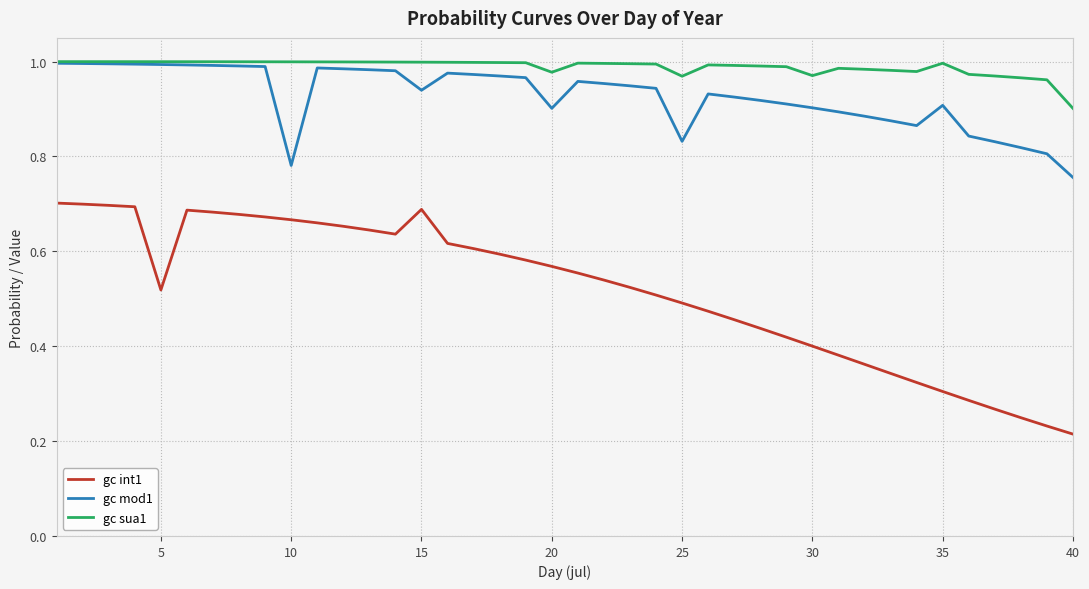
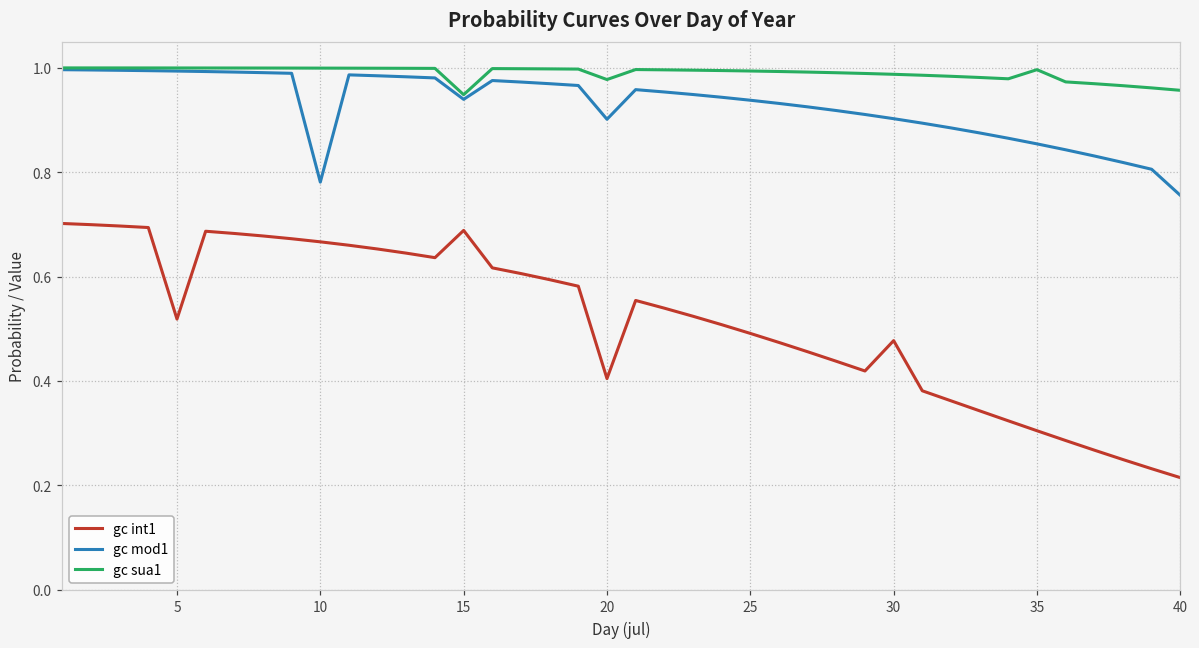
gc sua1, 15: 1.00 -> 0.95
gc int1, 20: 0.57 -> 0.40
gc mod1, 25: 0.83 -> 0.94
gc sua1, 25: 0.97 -> 0.99
gc int1, 30: 0.40 -> 0.48
gc sua1, 30: 0.97 -> 0.99
gc mod1, 35: 0.91 -> 0.85
gc sua1, 40: 0.90 -> 0.96
